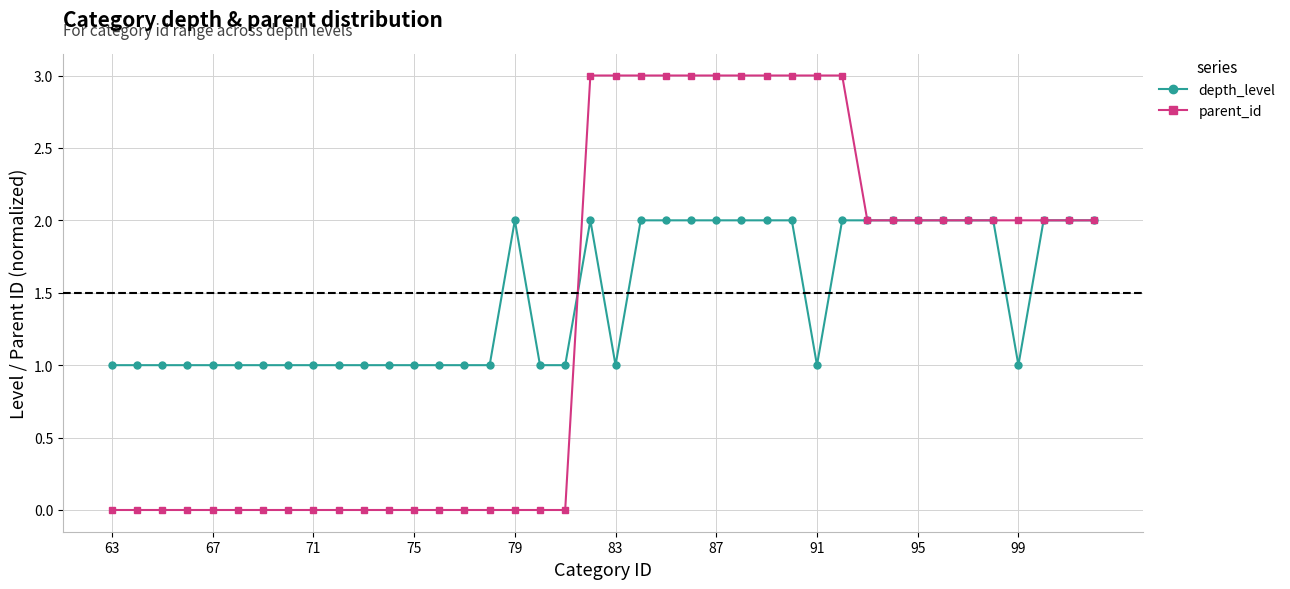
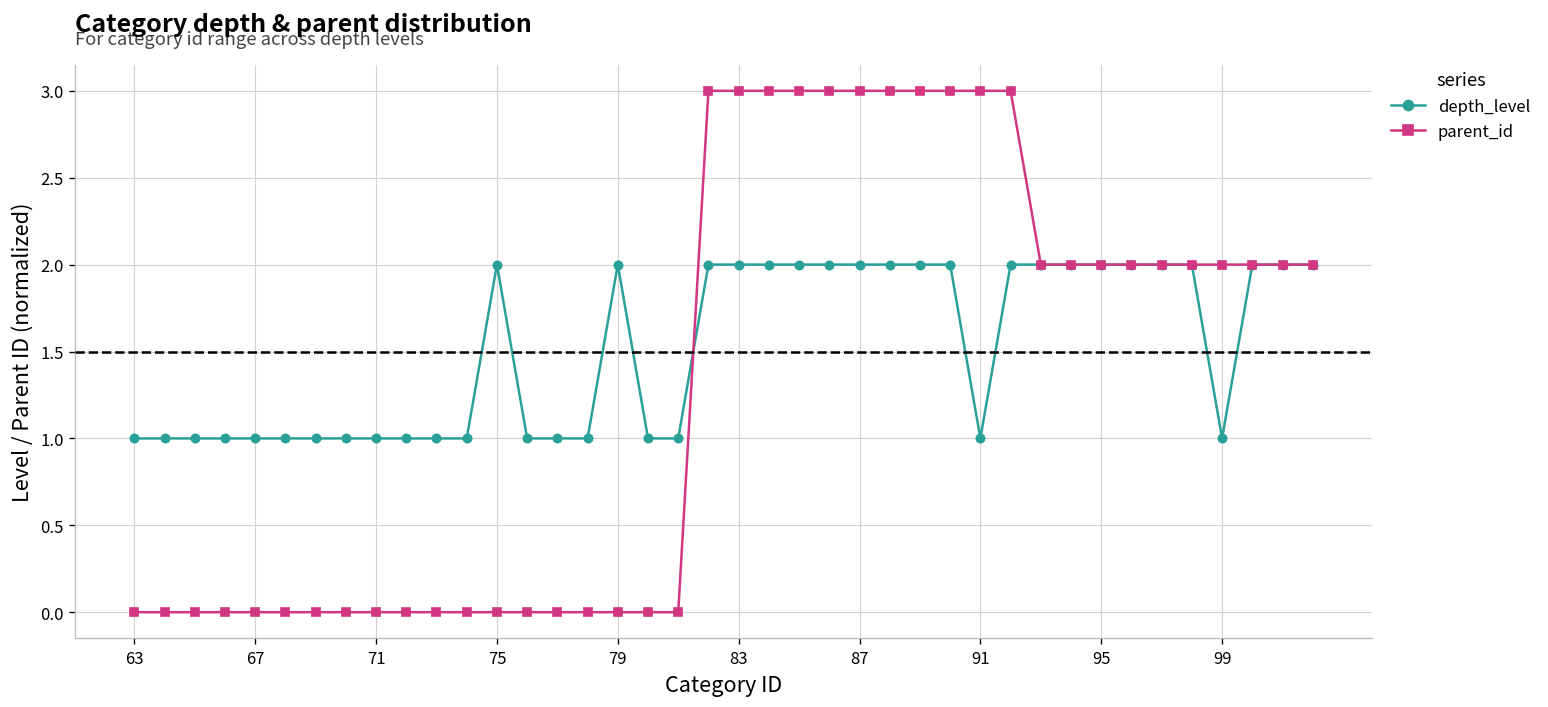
depth_level, 75: 1 -> 2
depth_level, 83: 1 -> 2
